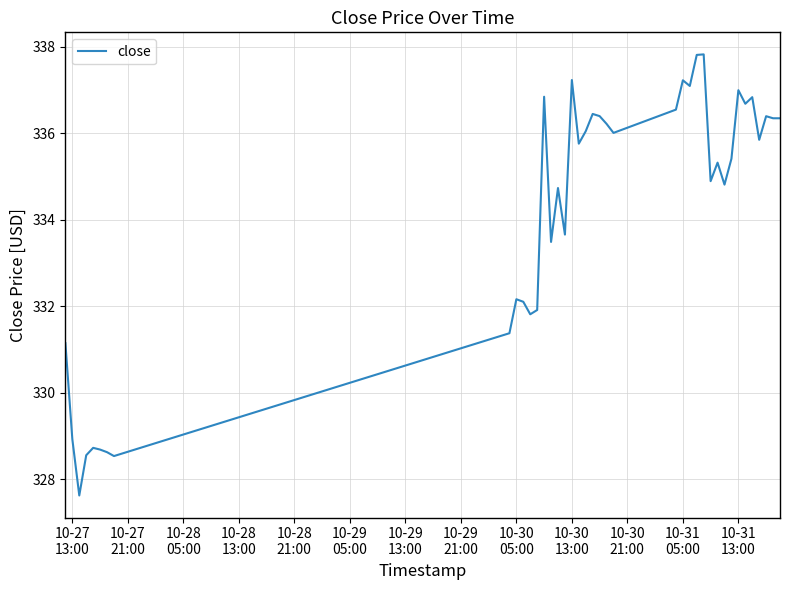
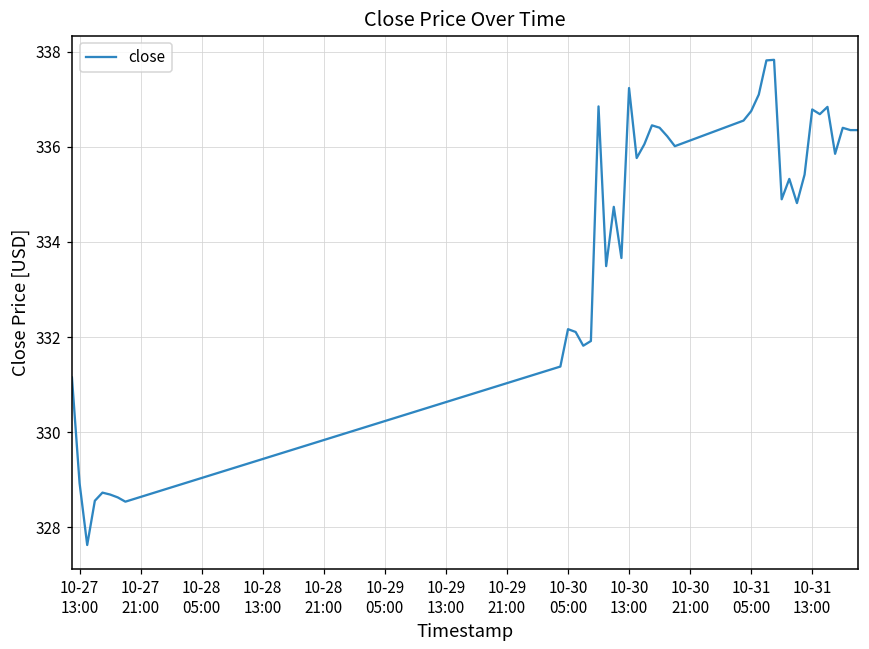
10-31 05:00: 337.2 -> 336.7
10-31 13:00: 337.0 -> 336.8
